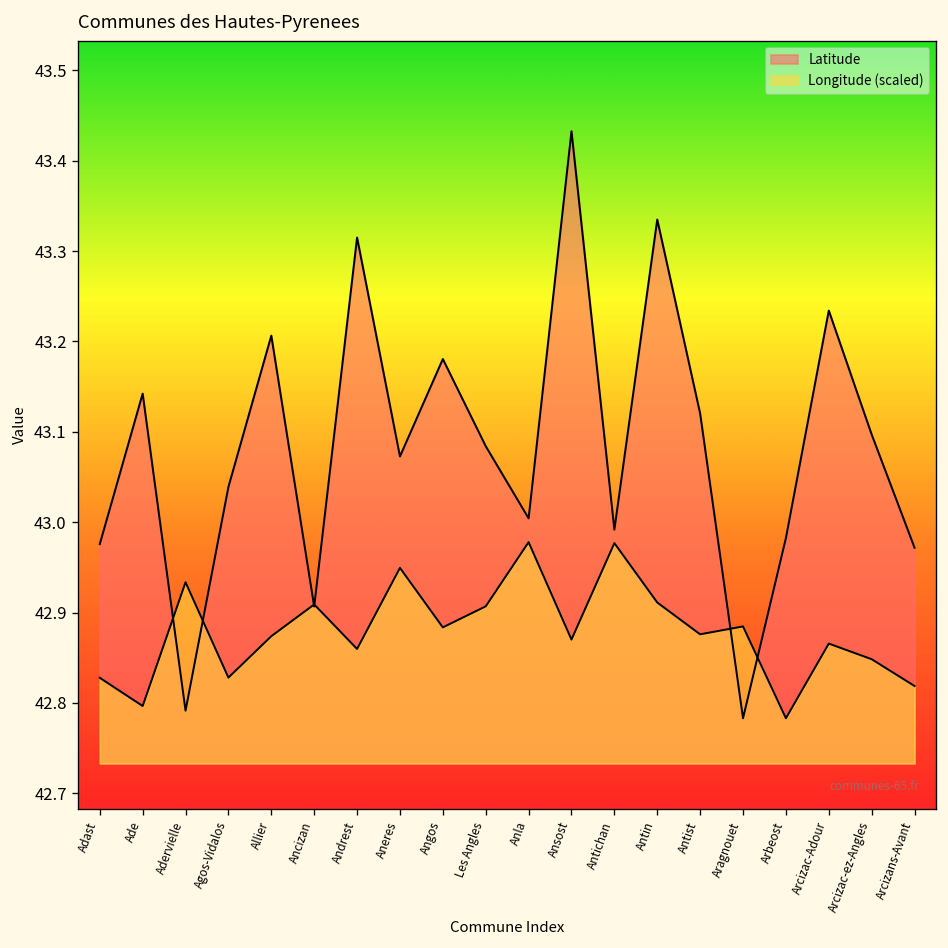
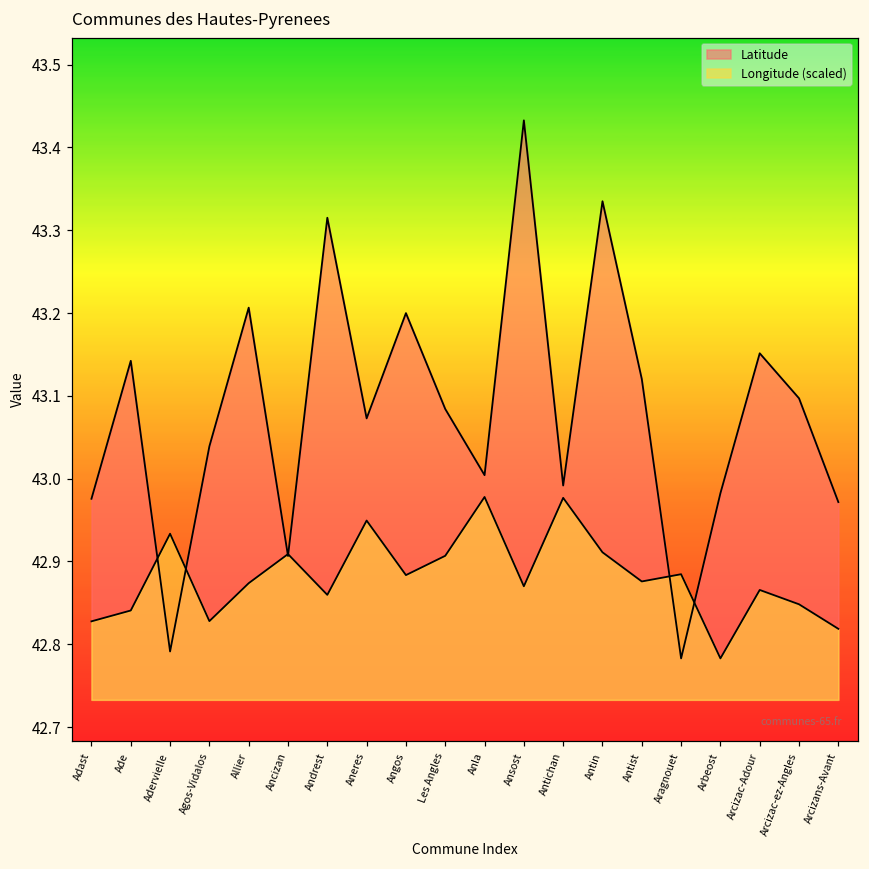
Longitude (scaled), Ade: 42.80 -> 42.84
Latitude, Angos: 43.18 -> 43.20
Latitude, Arcizac-Adour: 43.23 -> 43.15
